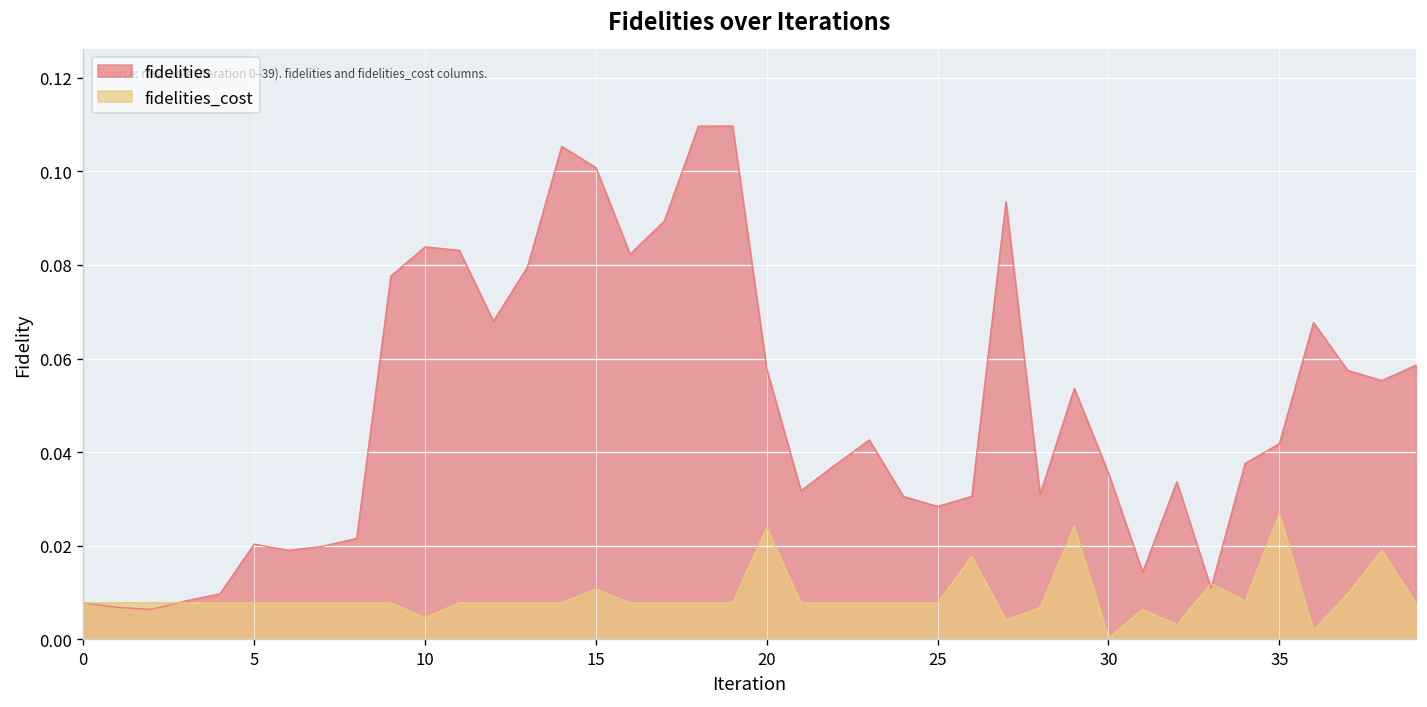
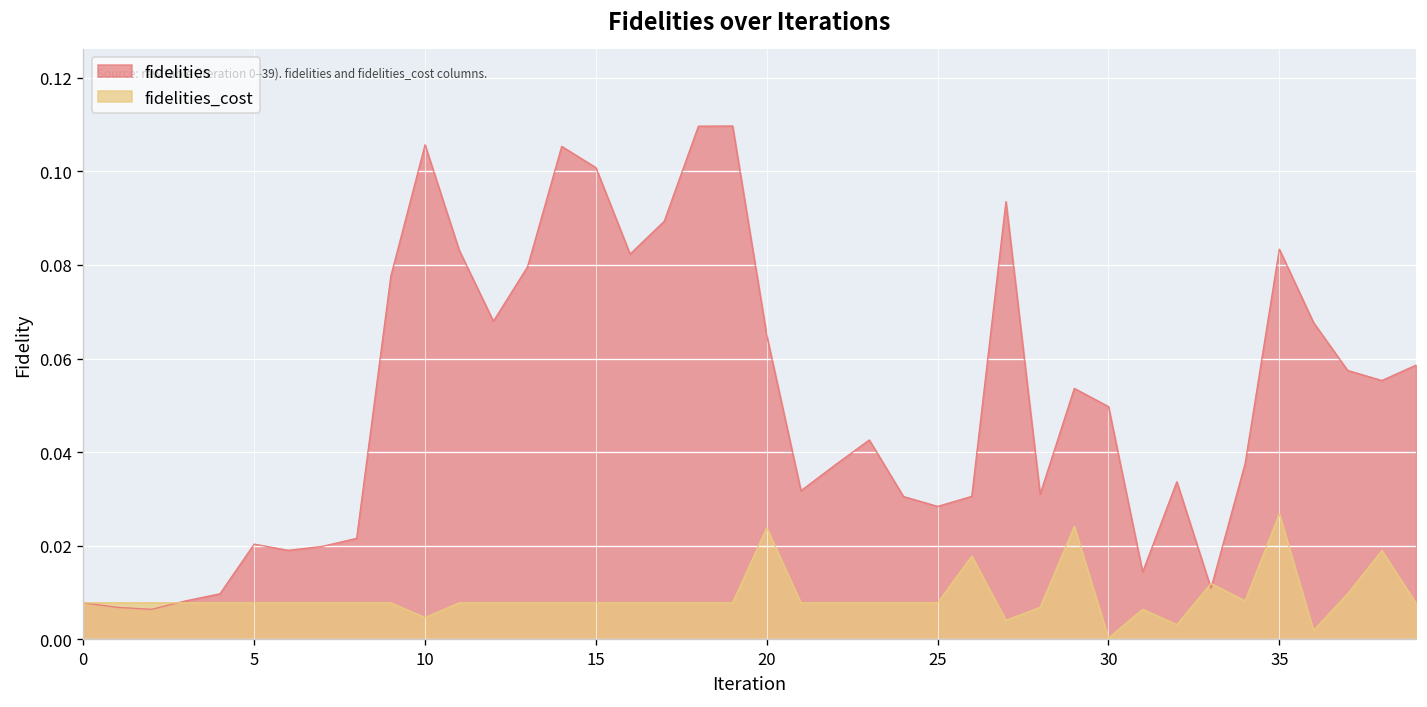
fidelities, 10: 0.084 -> 0.106
fidelities_cost, 15: 0.011 -> 0.008
fidelities, 20: 0.058 -> 0.065
fidelities, 30: 0.036 -> 0.050
fidelities, 35: 0.042 -> 0.083
